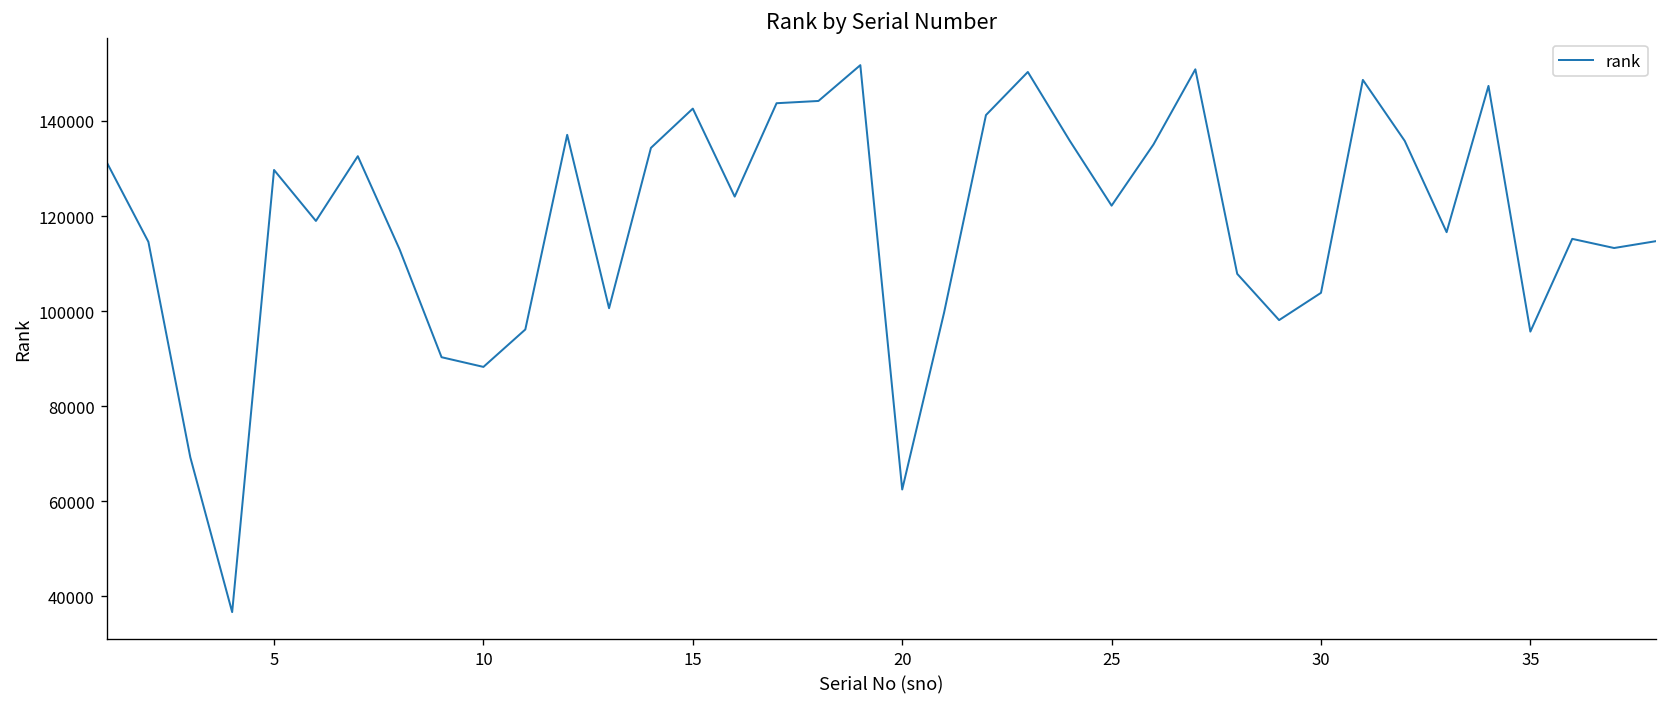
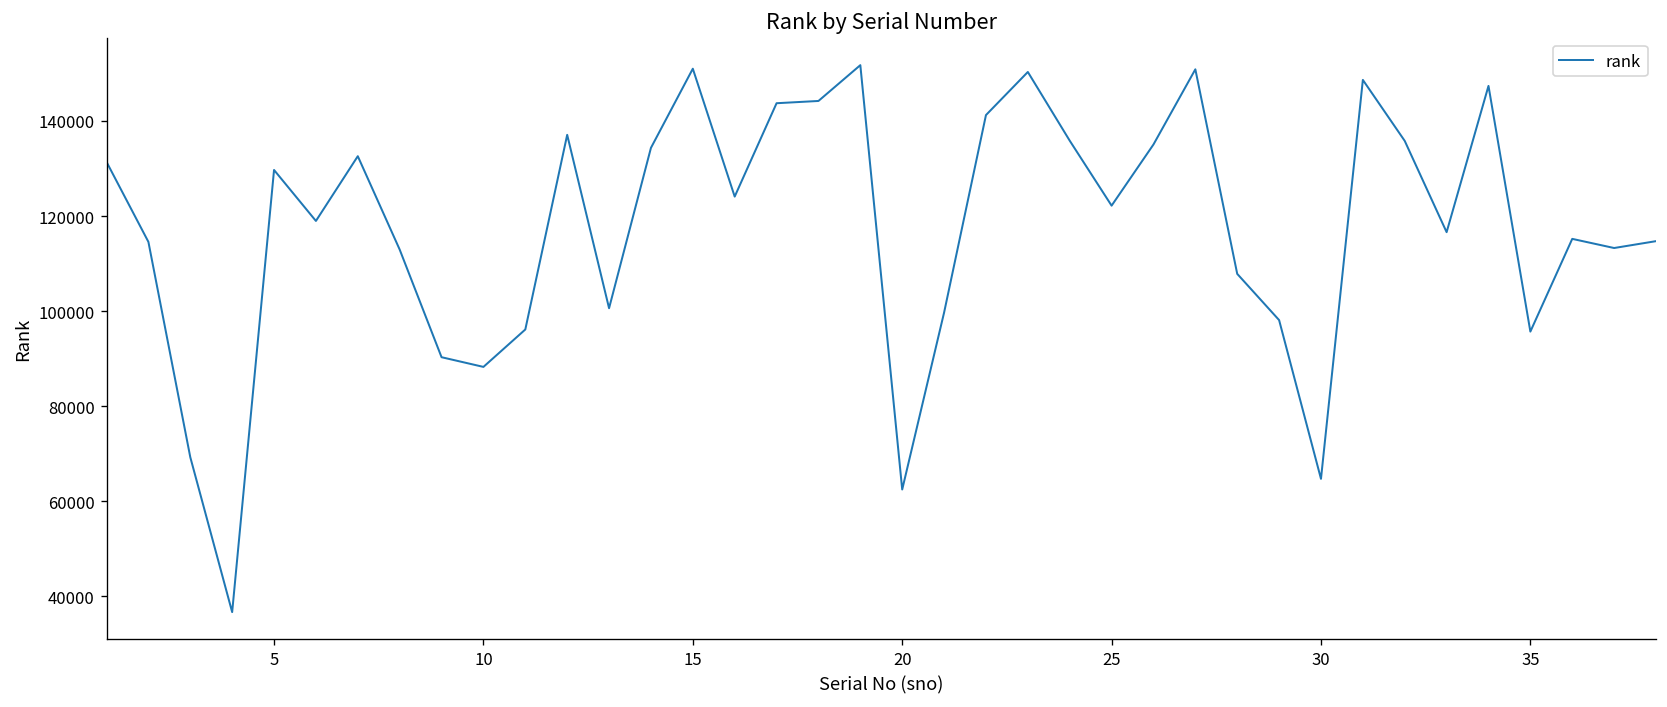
15: 143000 -> 151000
30: 104000 -> 65000
